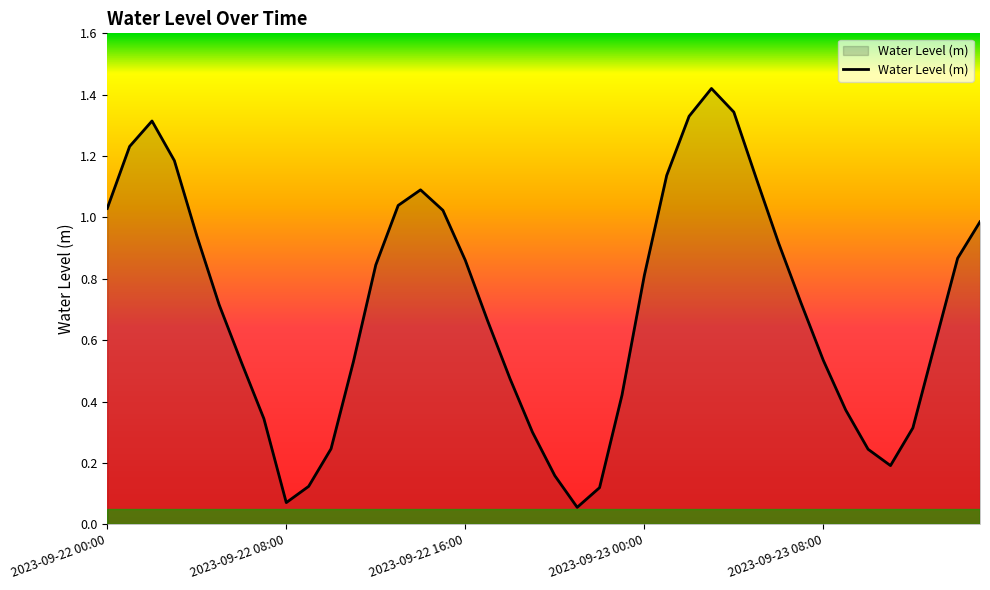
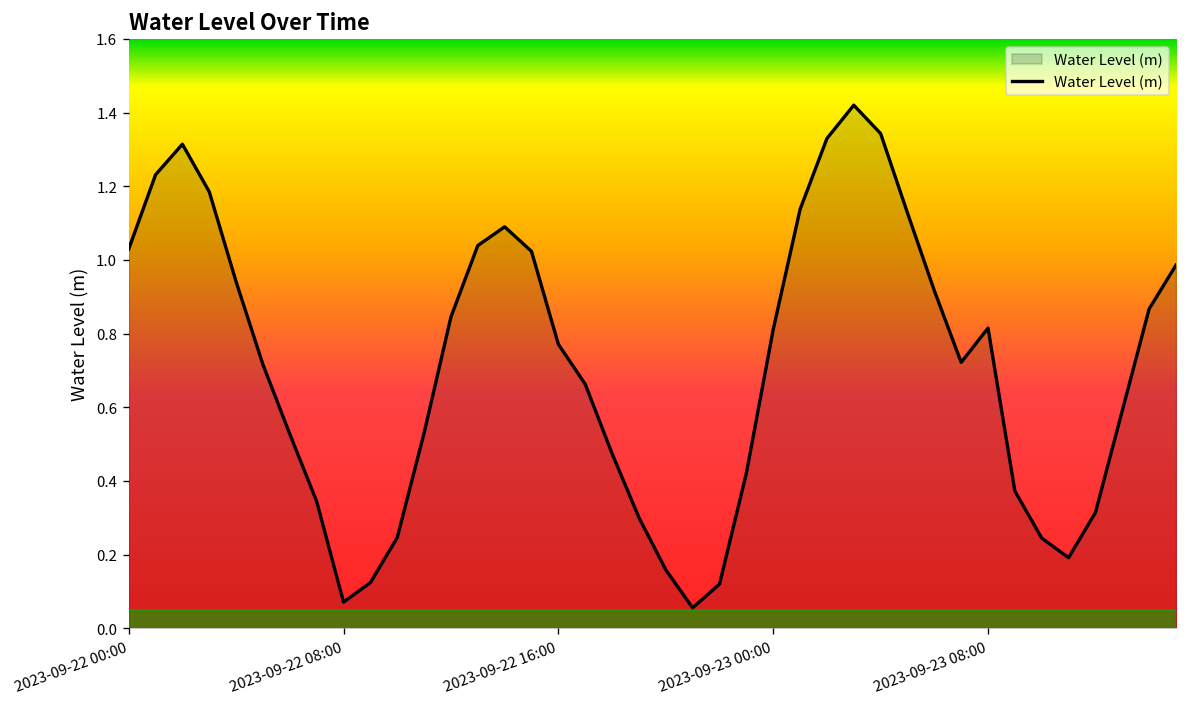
2023-09-22 16:00: 0.86 -> 0.77
2023-09-23 08:00: 0.53 -> 0.81
